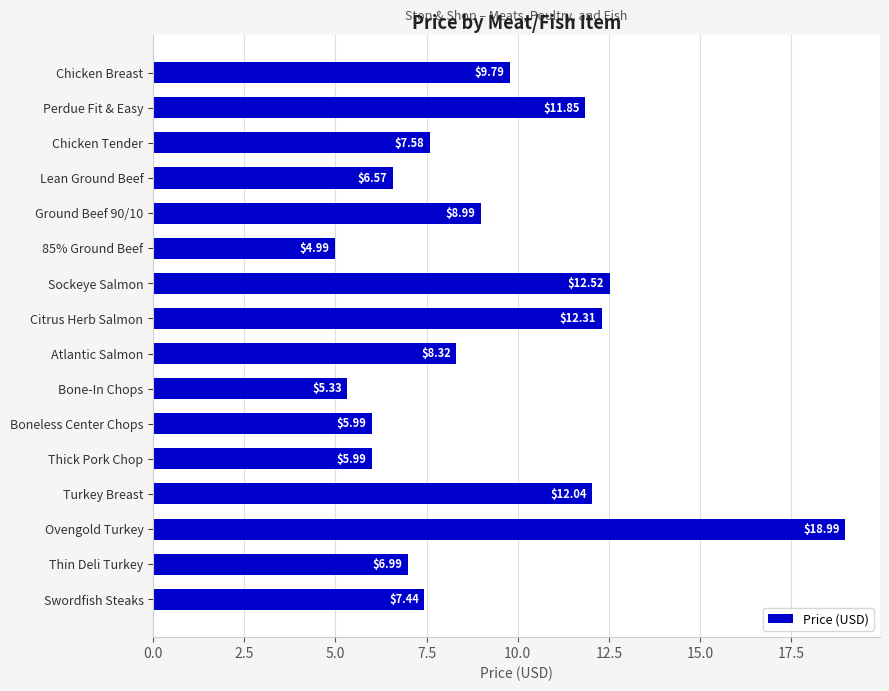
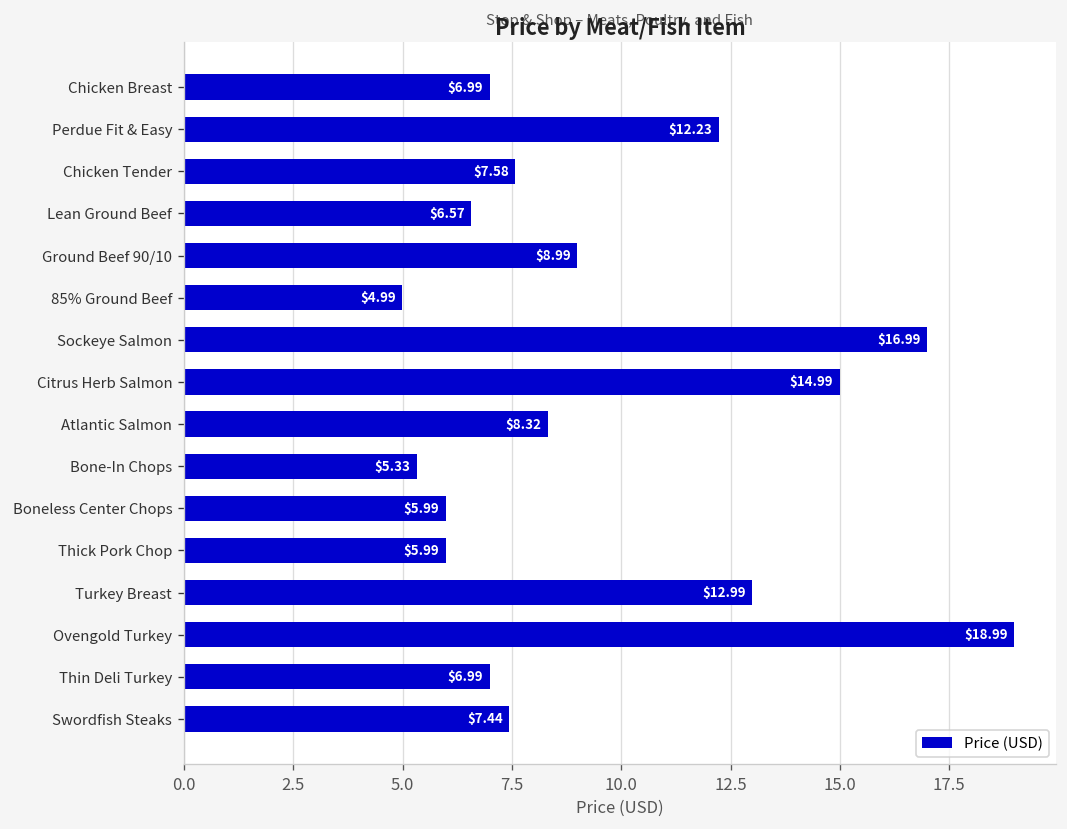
Chicken Breast: $9.79 -> $6.99
Perdue Fit & Easy: $11.85 -> $12.23
Sockeye Salmon: $12.52 -> $16.99
Citrus Herb Salmon: $12.31 -> $14.99
Turkey Breast: $12.04 -> $12.99
